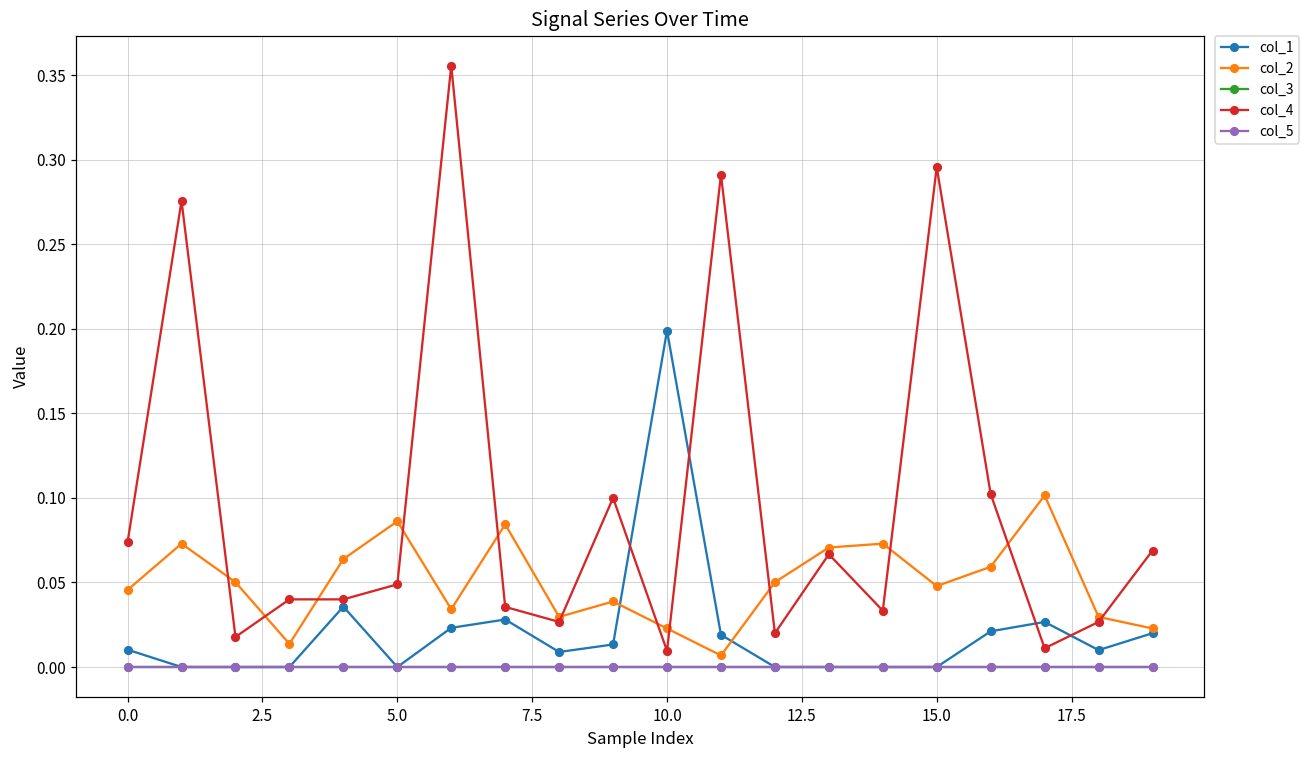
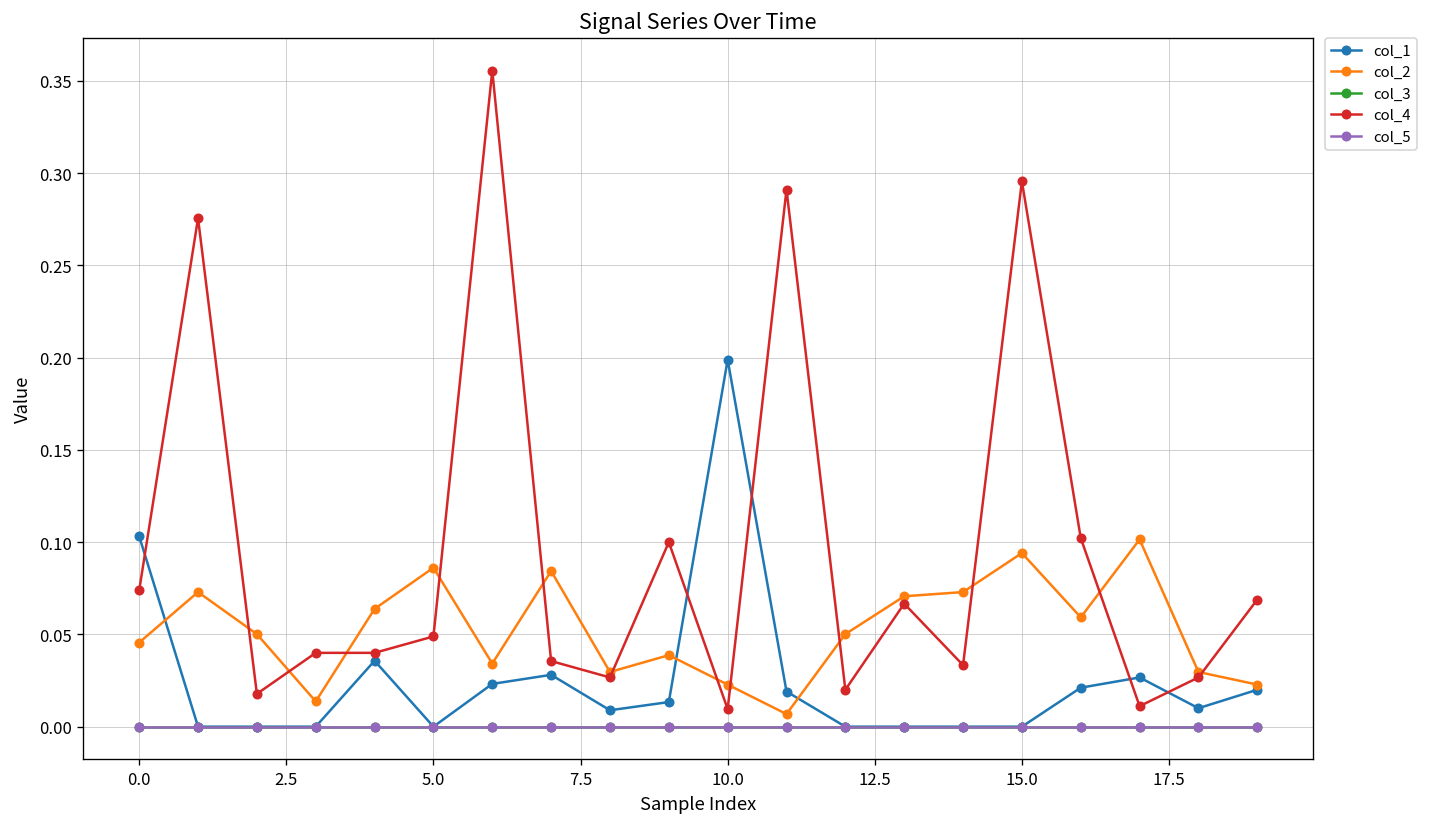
col_1, 0.0: 0.010 -> 0.103
col_2, 15.0: 0.048 -> 0.094
